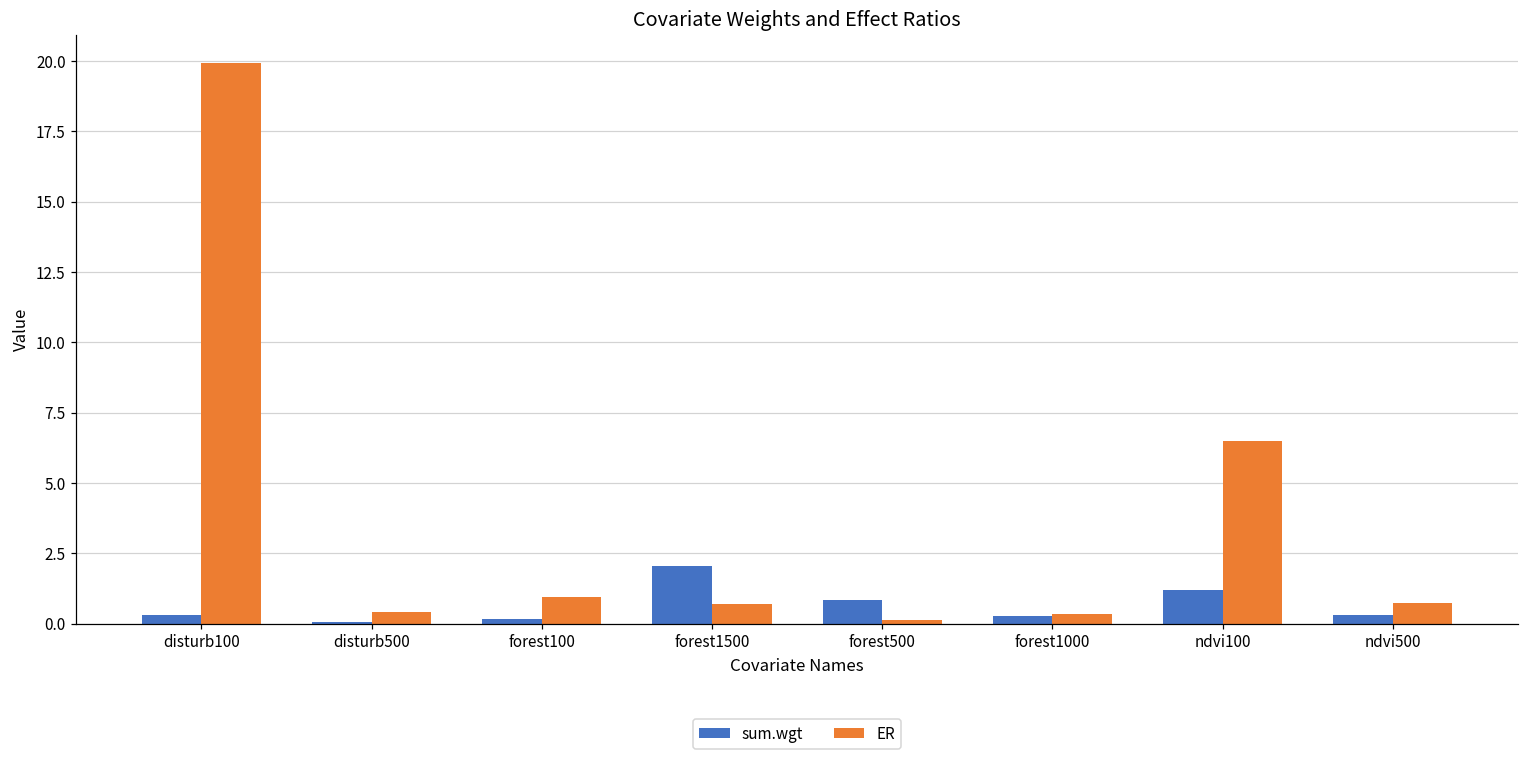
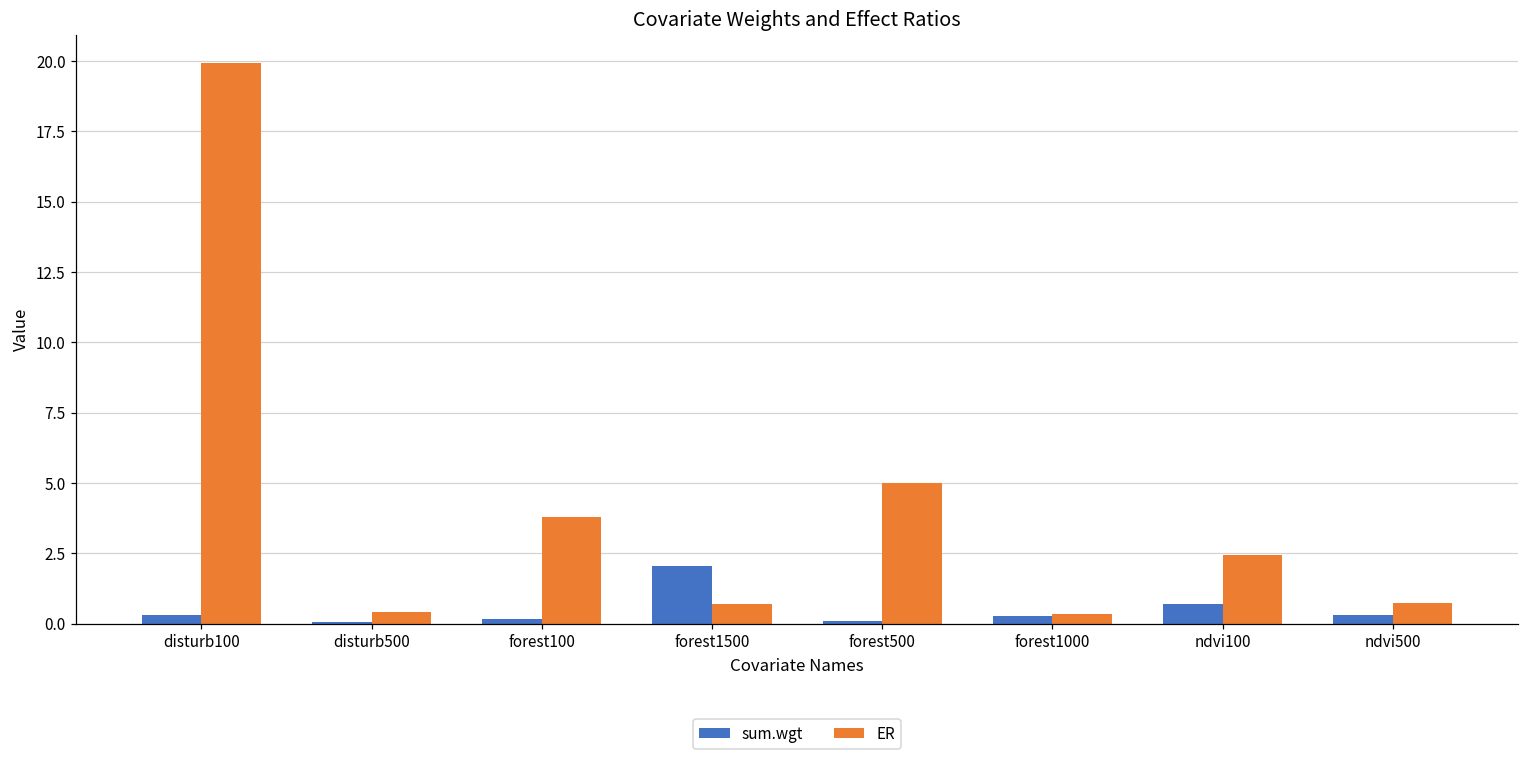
ER, forest100: 0.9 -> 3.8
sum.wgt, forest500: 0.8 -> 0.1
ER, forest500: 0.1 -> 5.0
sum.wgt, ndvi100: 1.2 -> 0.7
ER, ndvi100: 6.5 -> 2.5
